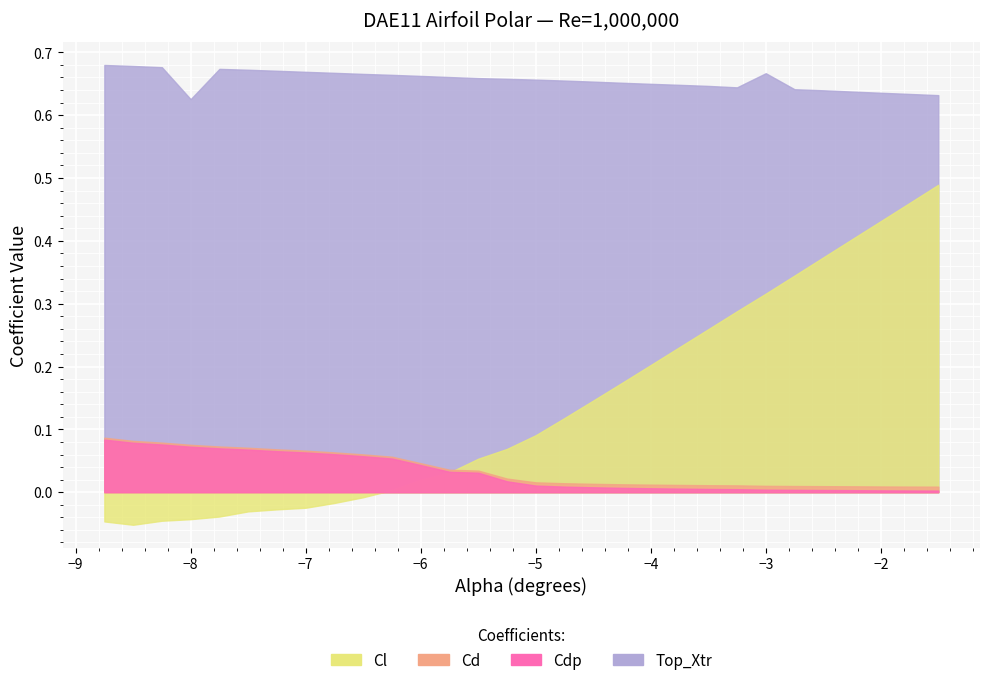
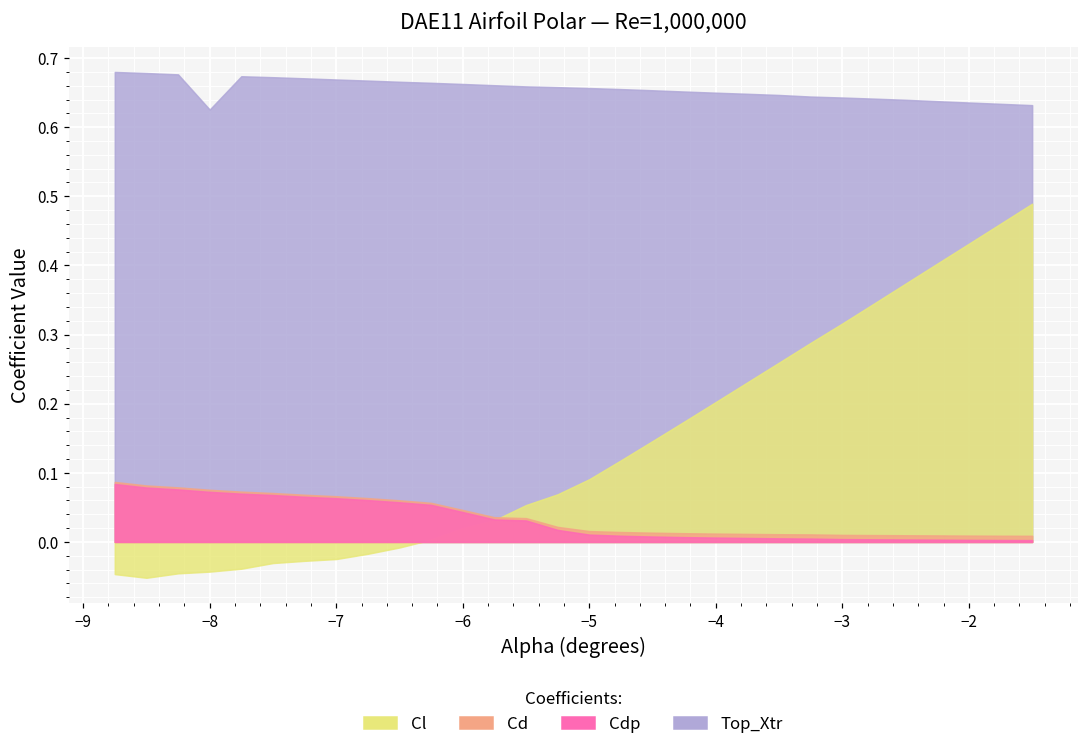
Top_Xtr, −3: 0.67 -> 0.64
